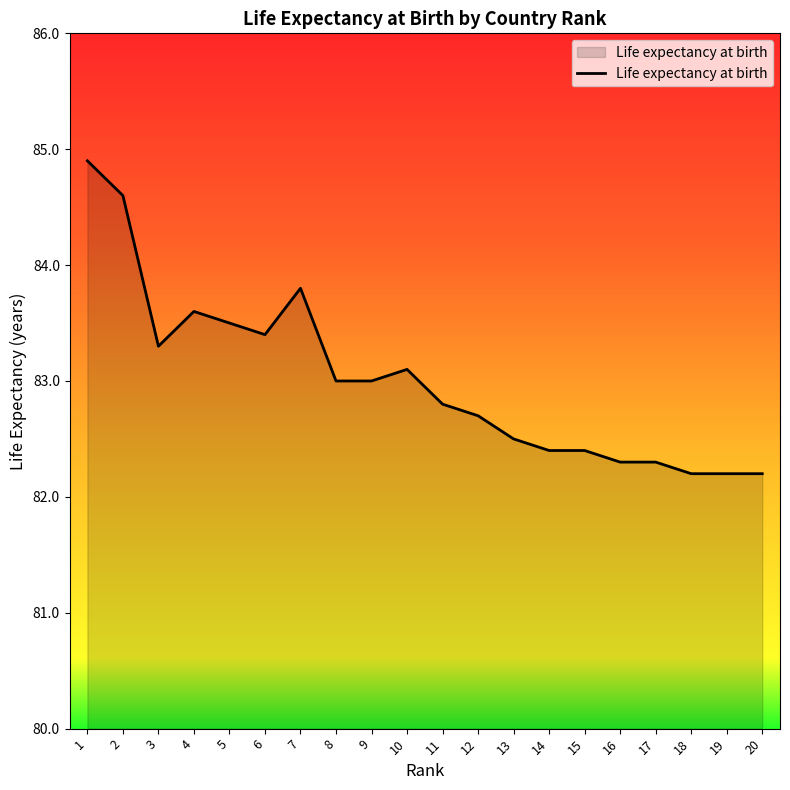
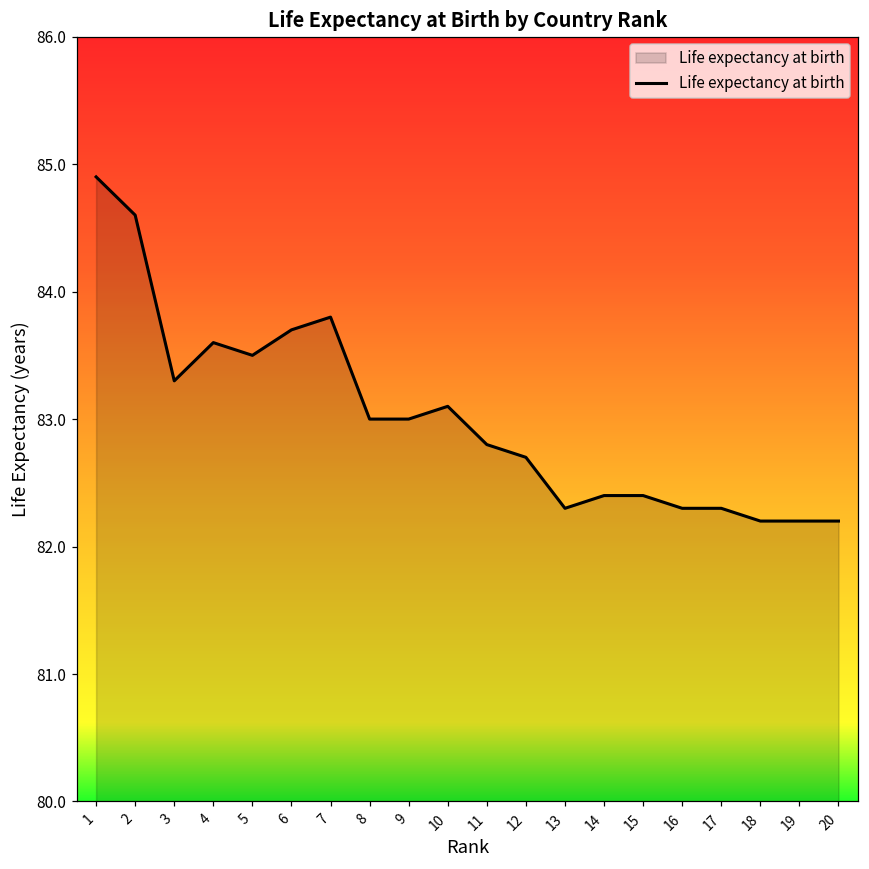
6: 83.4 -> 83.7
13: 82.5 -> 82.3
